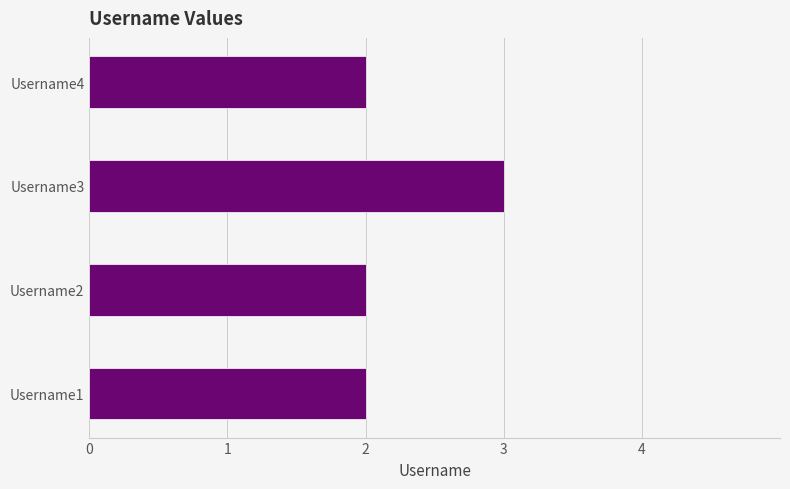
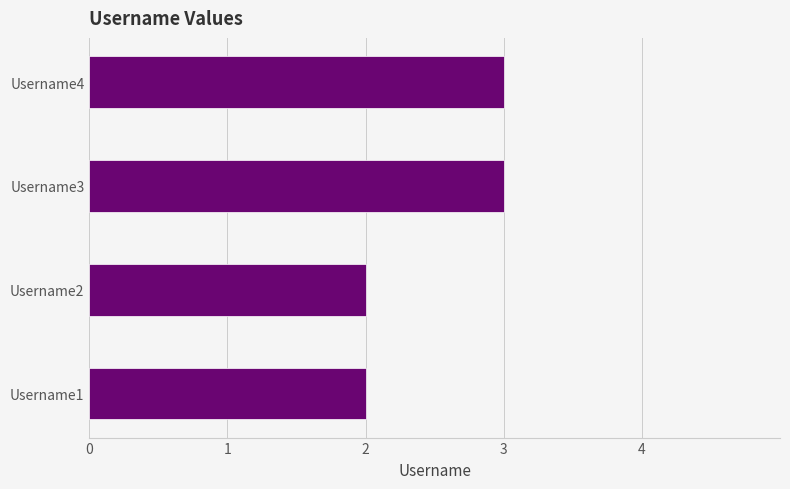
Username4: 2 -> 3
